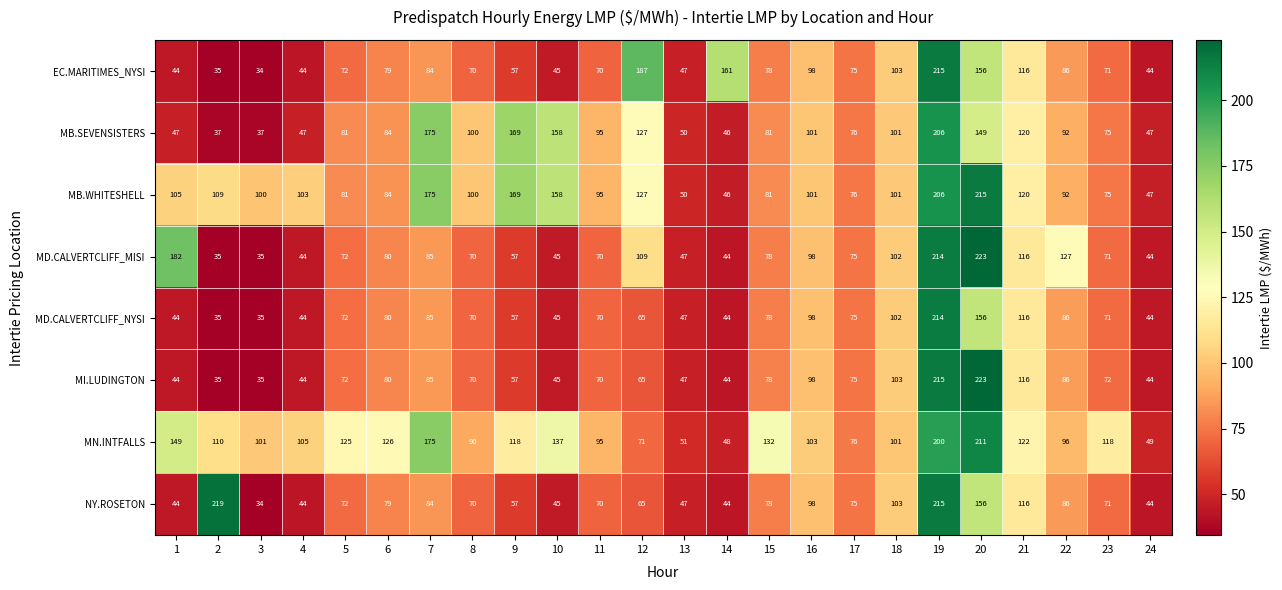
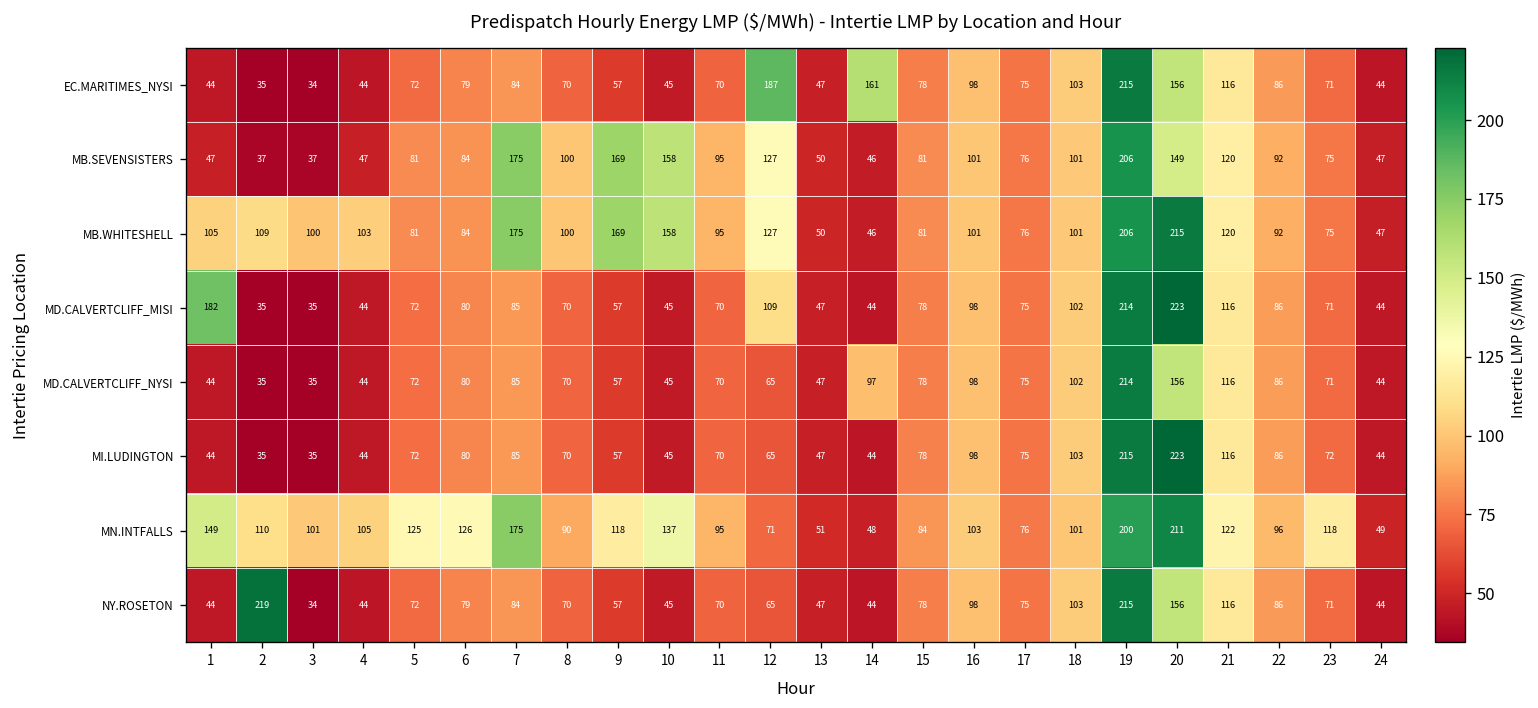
MD.CALVERTCLIFF_MISI, 22: 127 -> 86
MD.CALVERTCLIFF_NYSI, 14: 44 -> 97
MN.INTFALLS, 15: 132 -> 84
